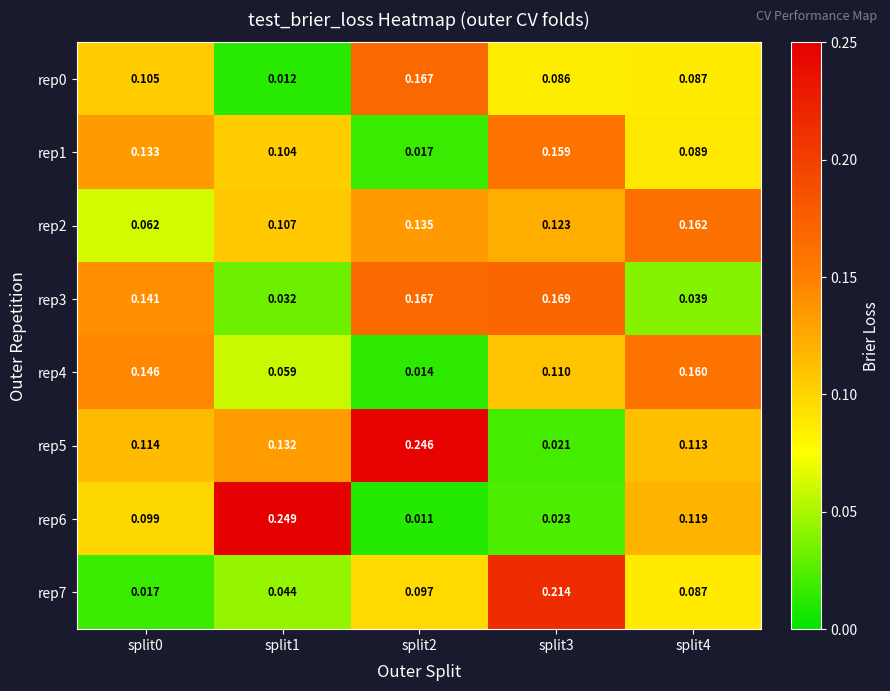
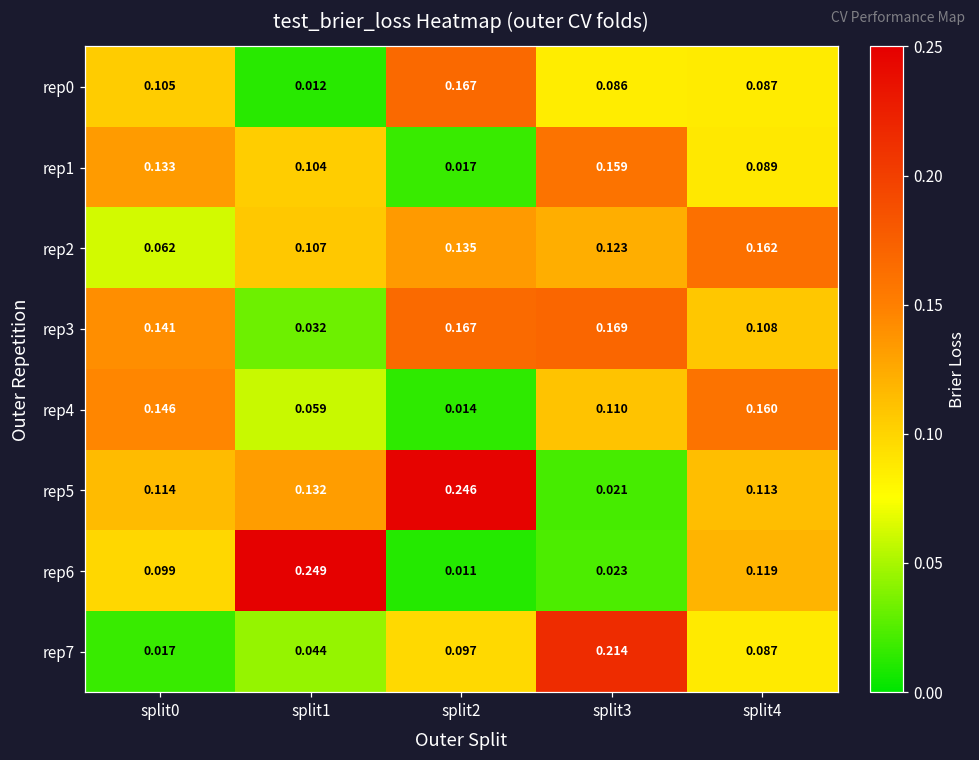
rep3, split4: 0.039 -> 0.108
